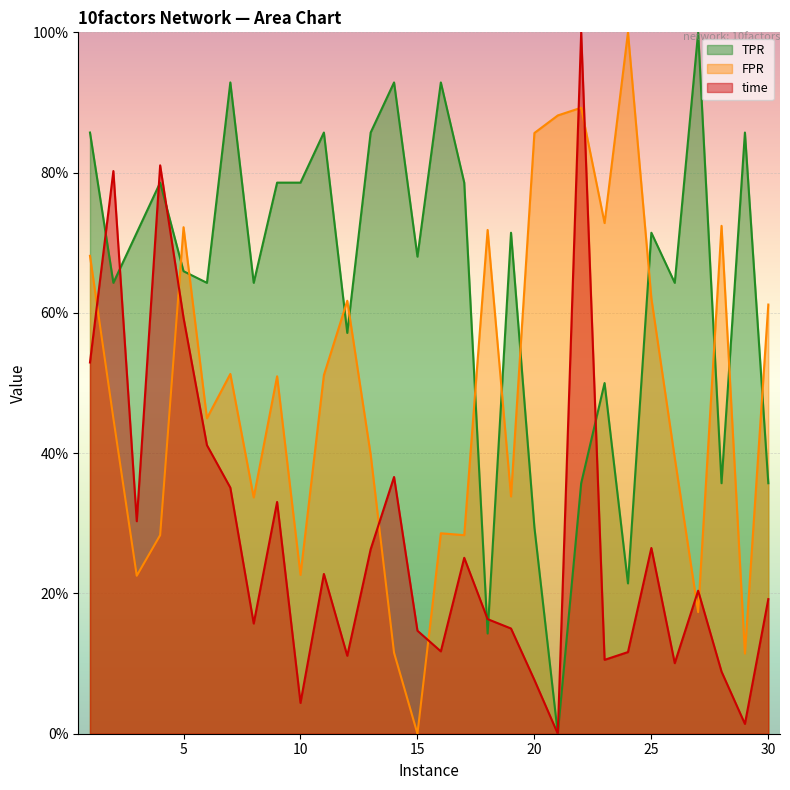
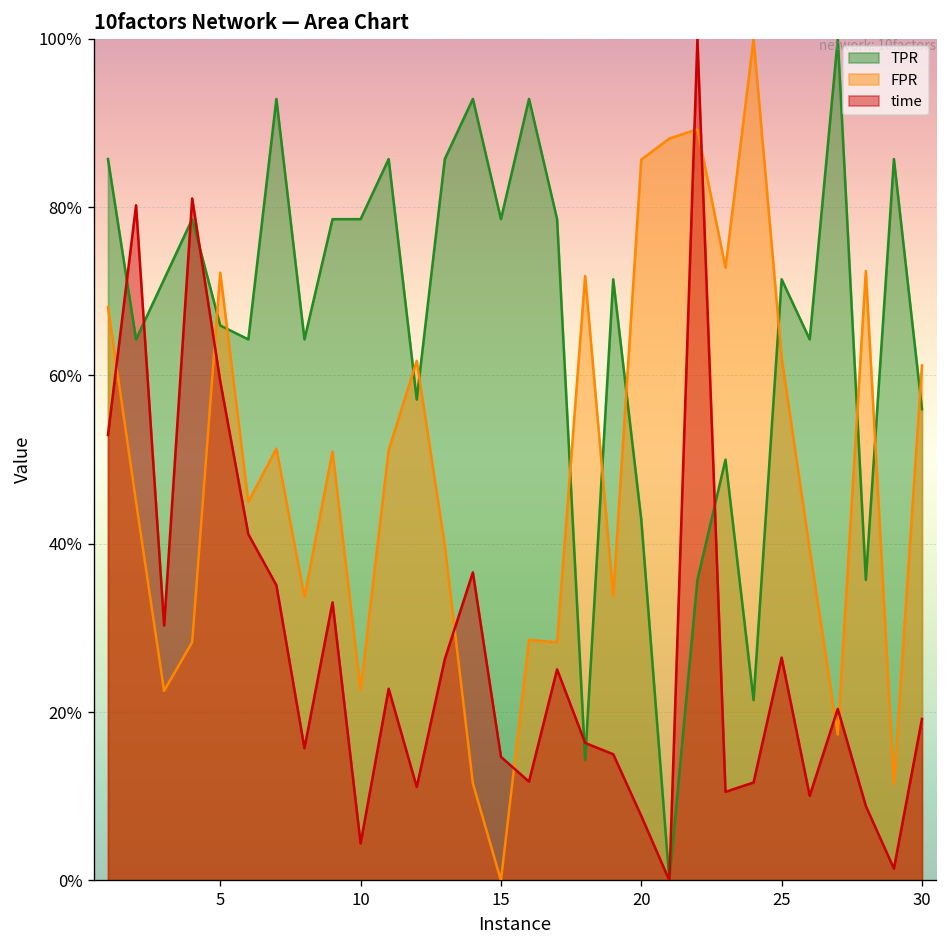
TPR, 15: 68% -> 79%
TPR, 20: 29% -> 43%
TPR, 30: 36% -> 56%
